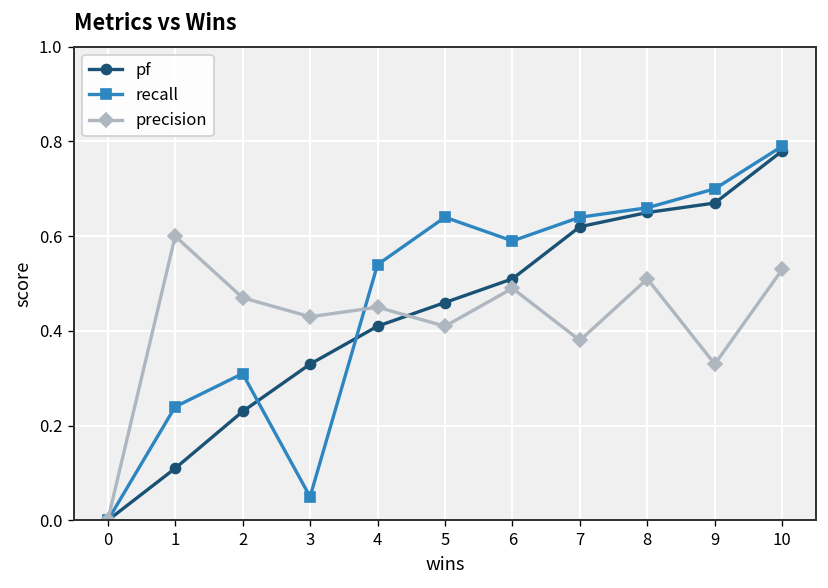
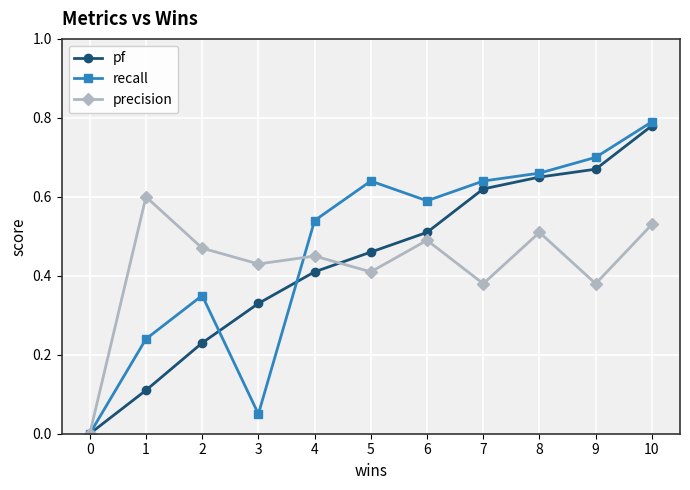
recall, 2: 0.31 -> 0.35
precision, 9: 0.33 -> 0.38
